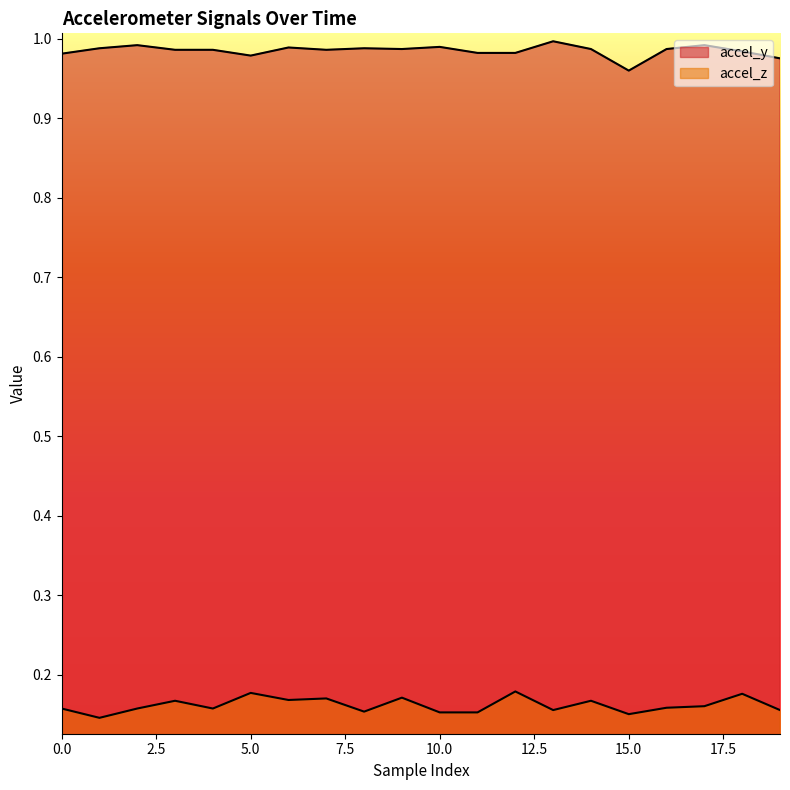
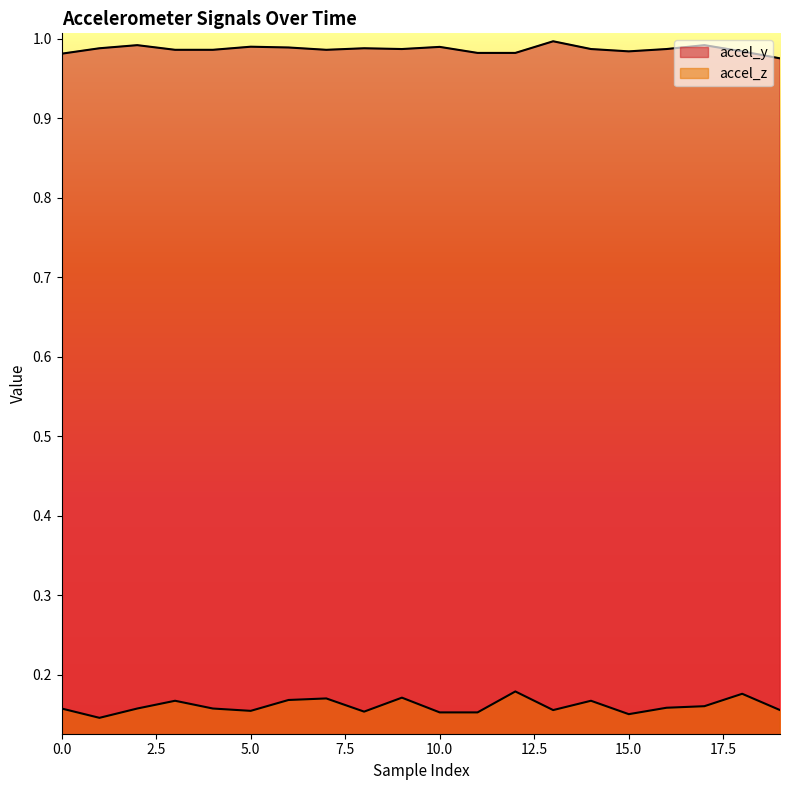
accel_y, 5.0: 0.98 -> 0.99
accel_z, 5.0: 0.18 -> 0.15
accel_y, 15.0: 0.96 -> 0.98
